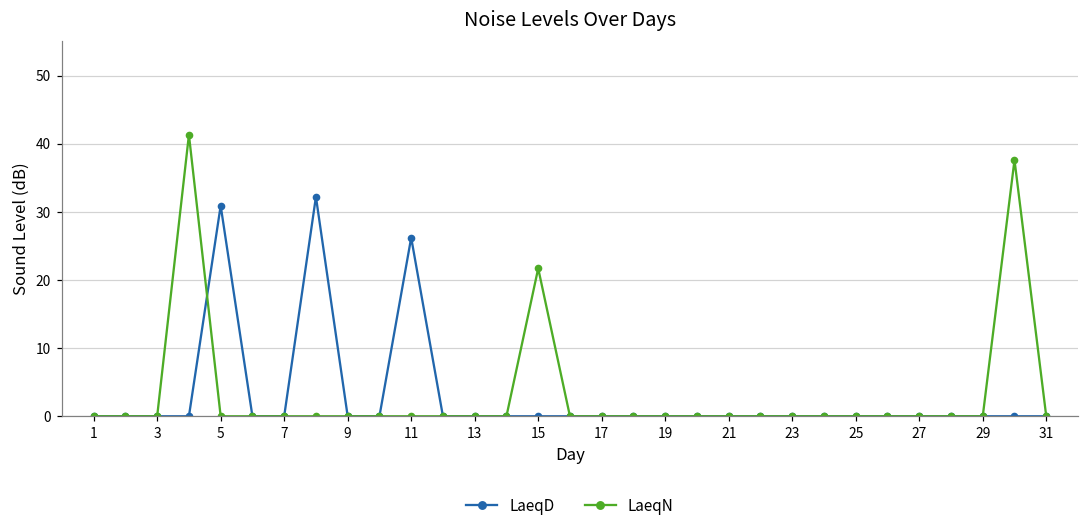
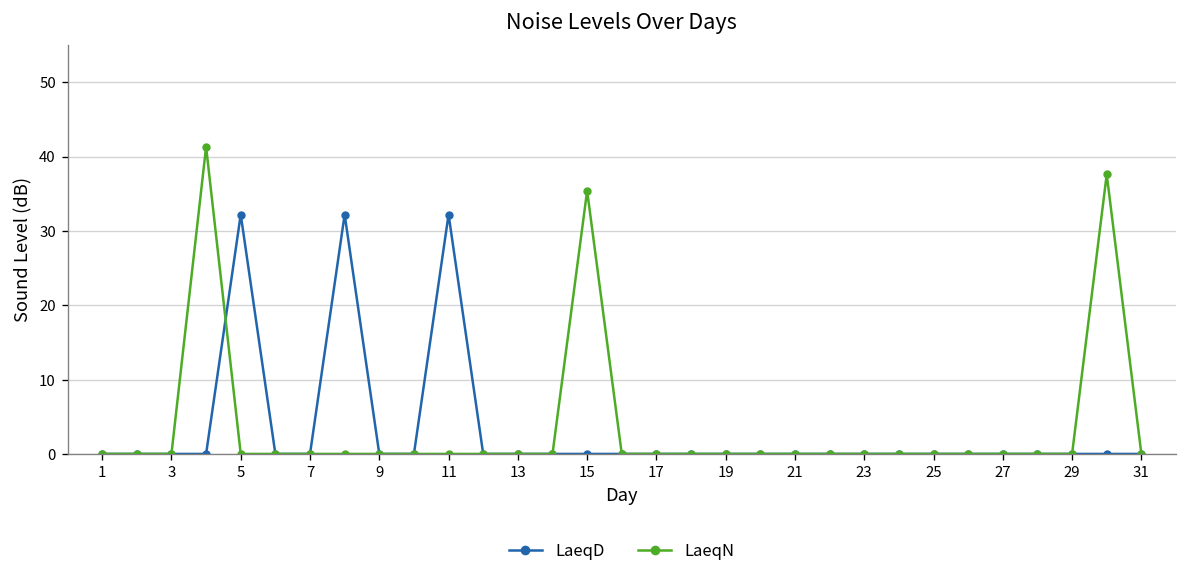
LaeqD, 5: 31 -> 32
LaeqD, 11: 26 -> 32
LaeqN, 15: 22 -> 35
